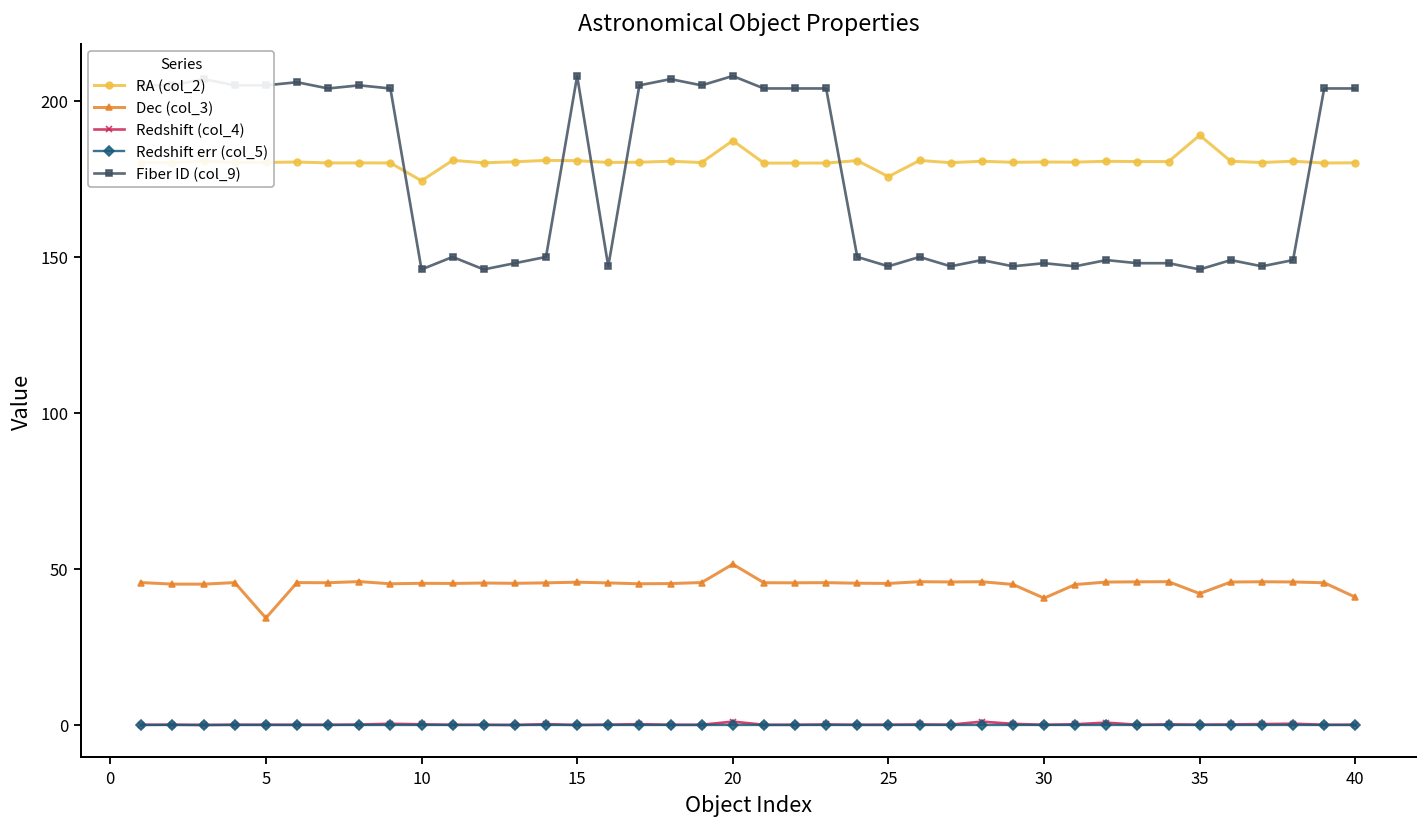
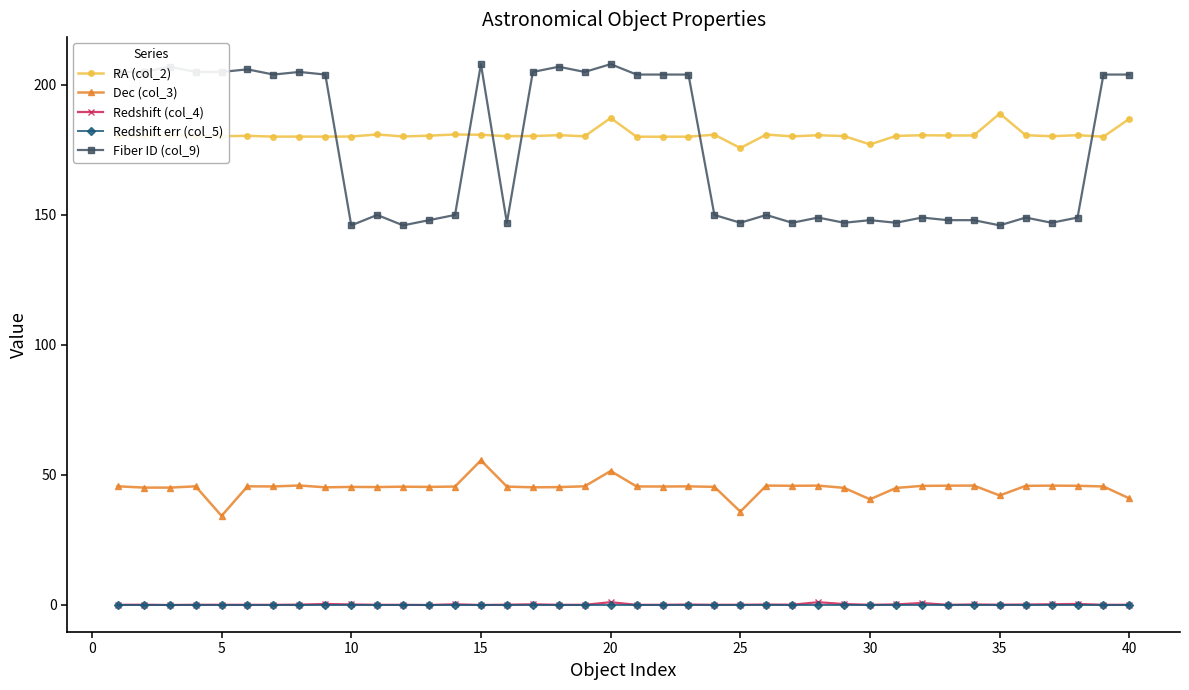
RA (col_2), 10: 174 -> 180
Dec (col_3), 15: 46 -> 56
Dec (col_3), 25: 45 -> 36
RA (col_2), 30: 180 -> 177
RA (col_2), 40: 180 -> 187
